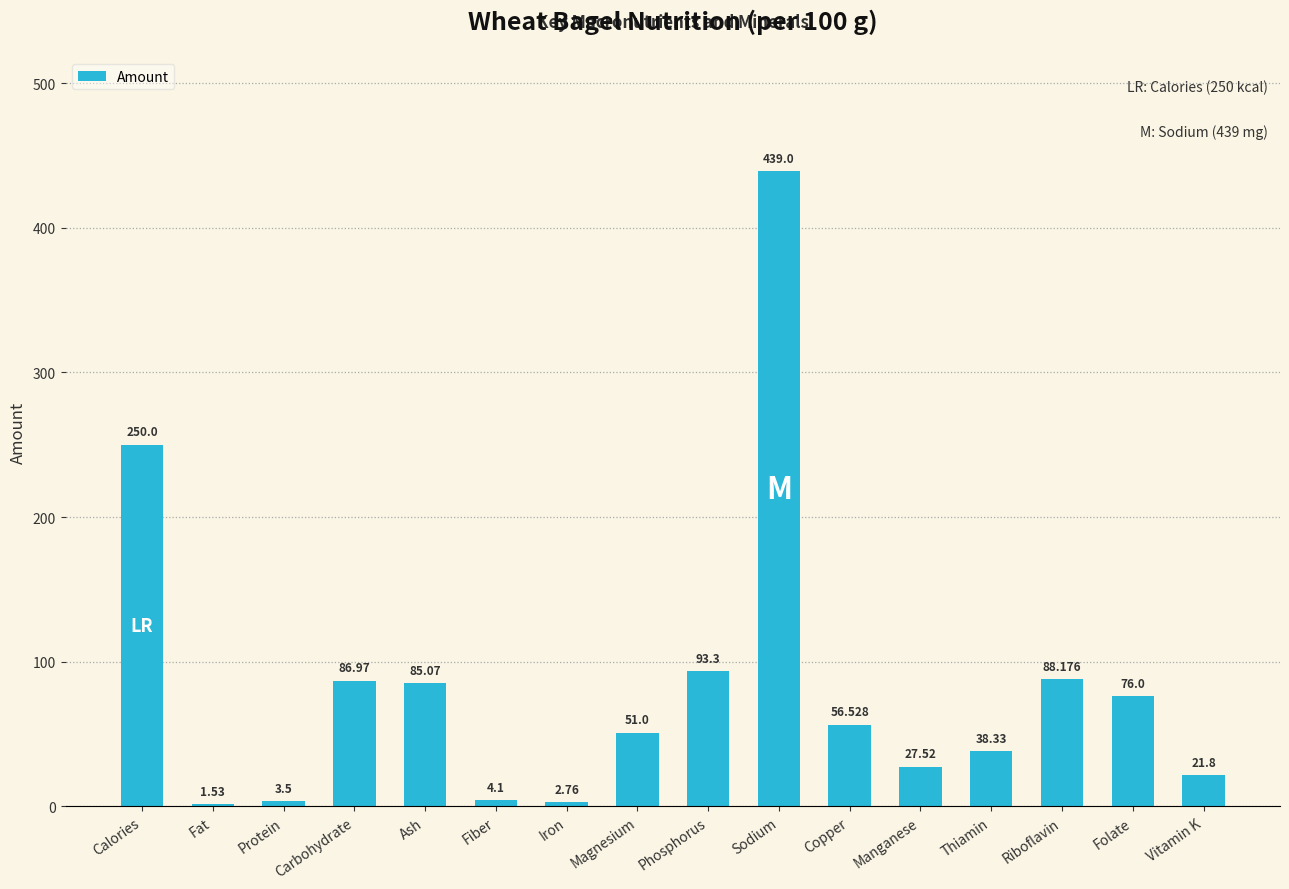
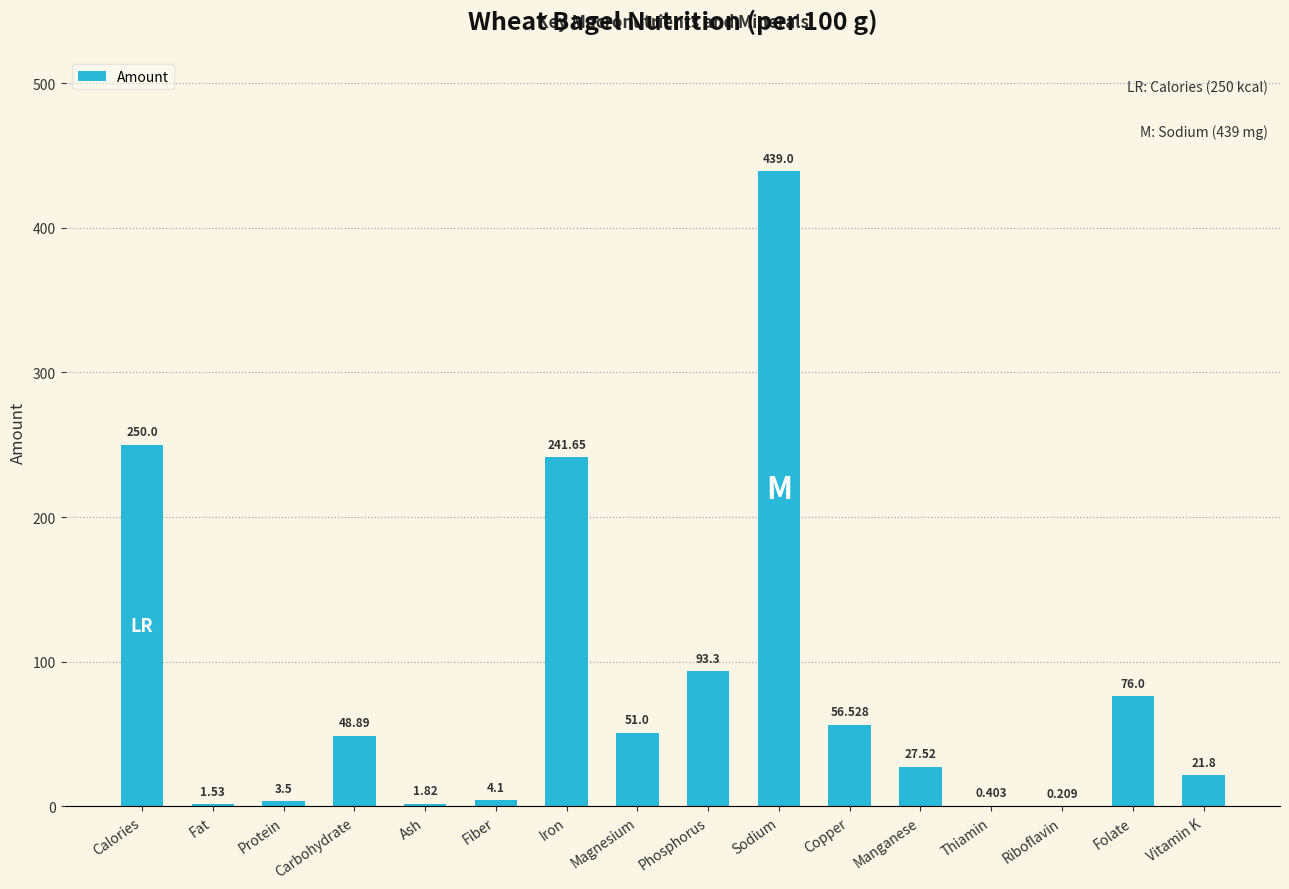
Carbohydrate: 86.97 -> 48.89
Ash: 85.07 -> 1.82
Iron: 2.76 -> 241.65
Thiamin: 38.33 -> 0.403
Riboflavin: 88.176 -> 0.209
